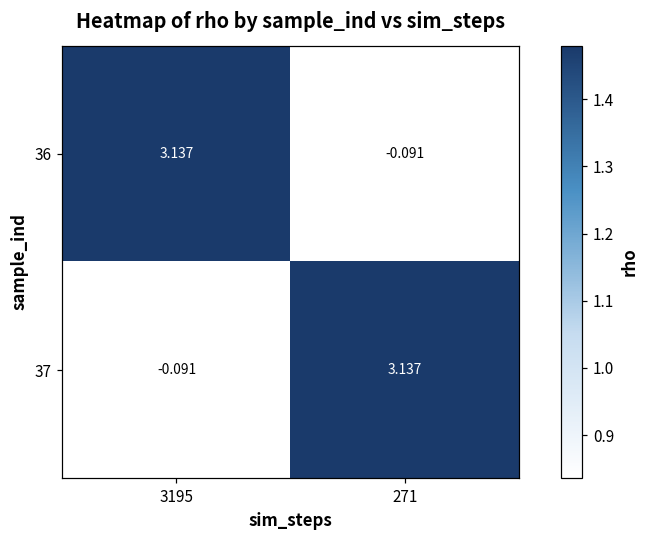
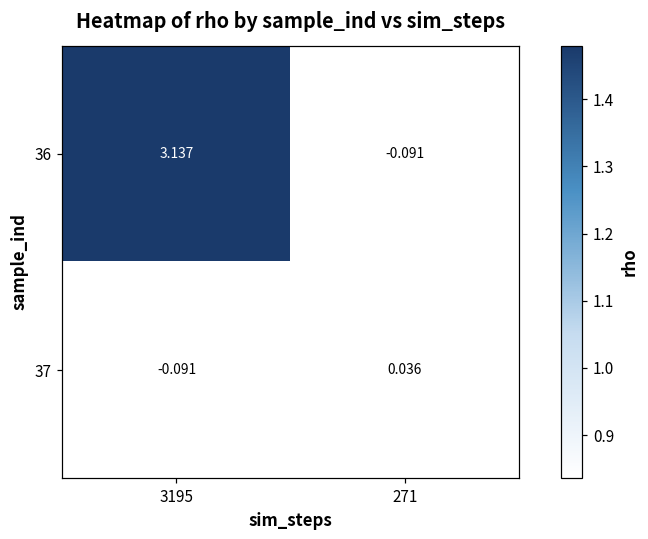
37, 271: 3.137 -> 0.036
